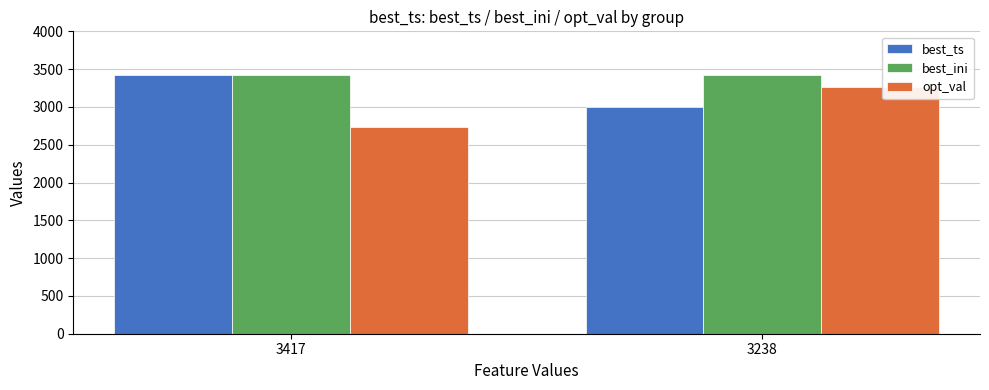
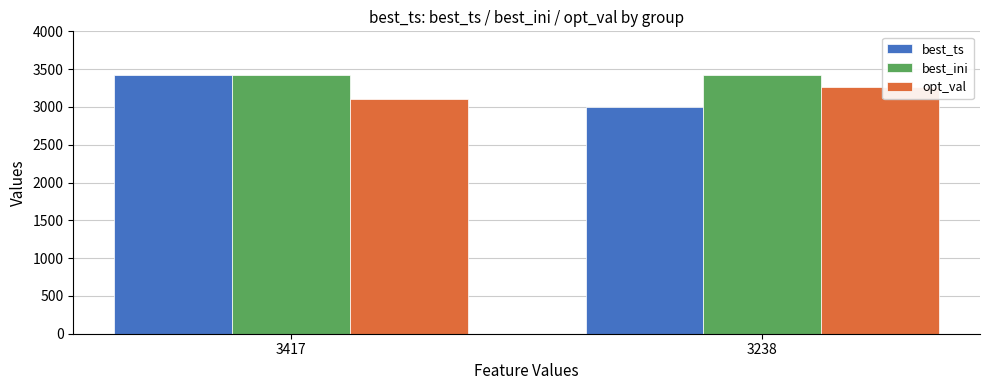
opt_val, 3417: 2700 -> 3100
